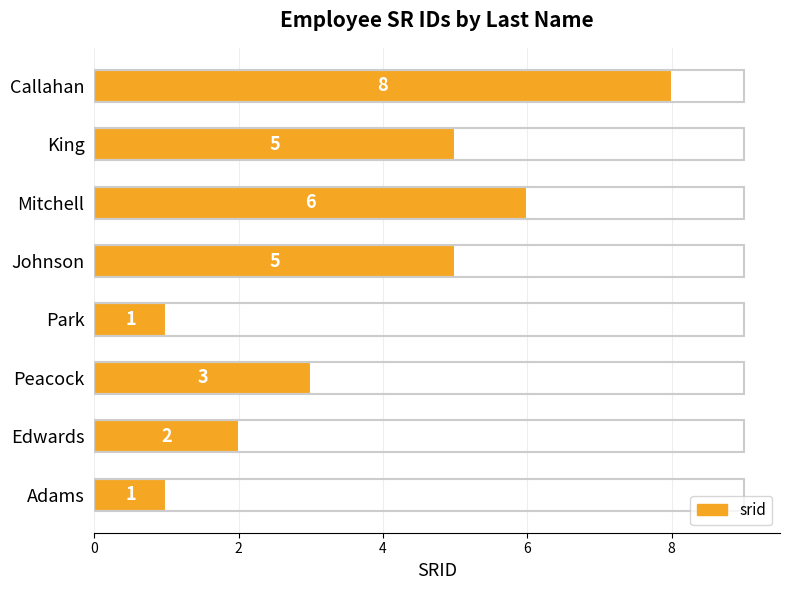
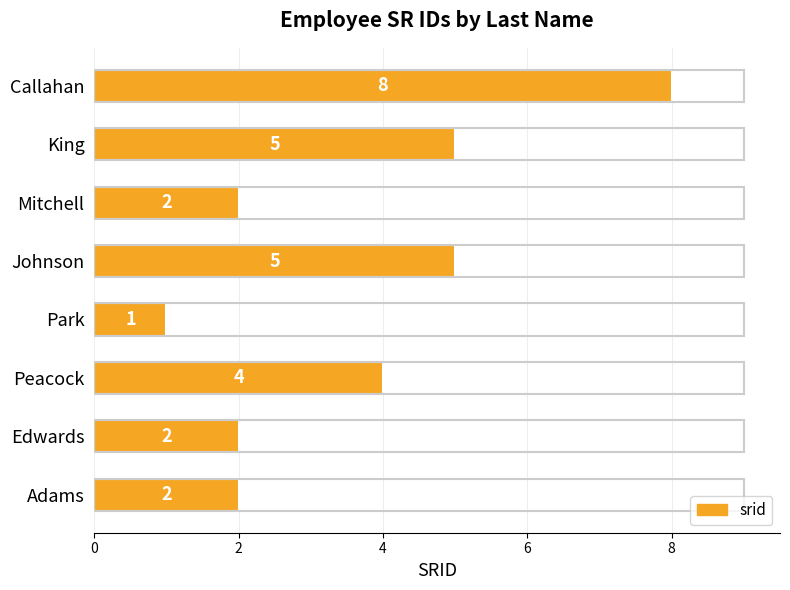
Mitchell: 6 -> 2
Peacock: 3 -> 4
Adams: 1 -> 2
